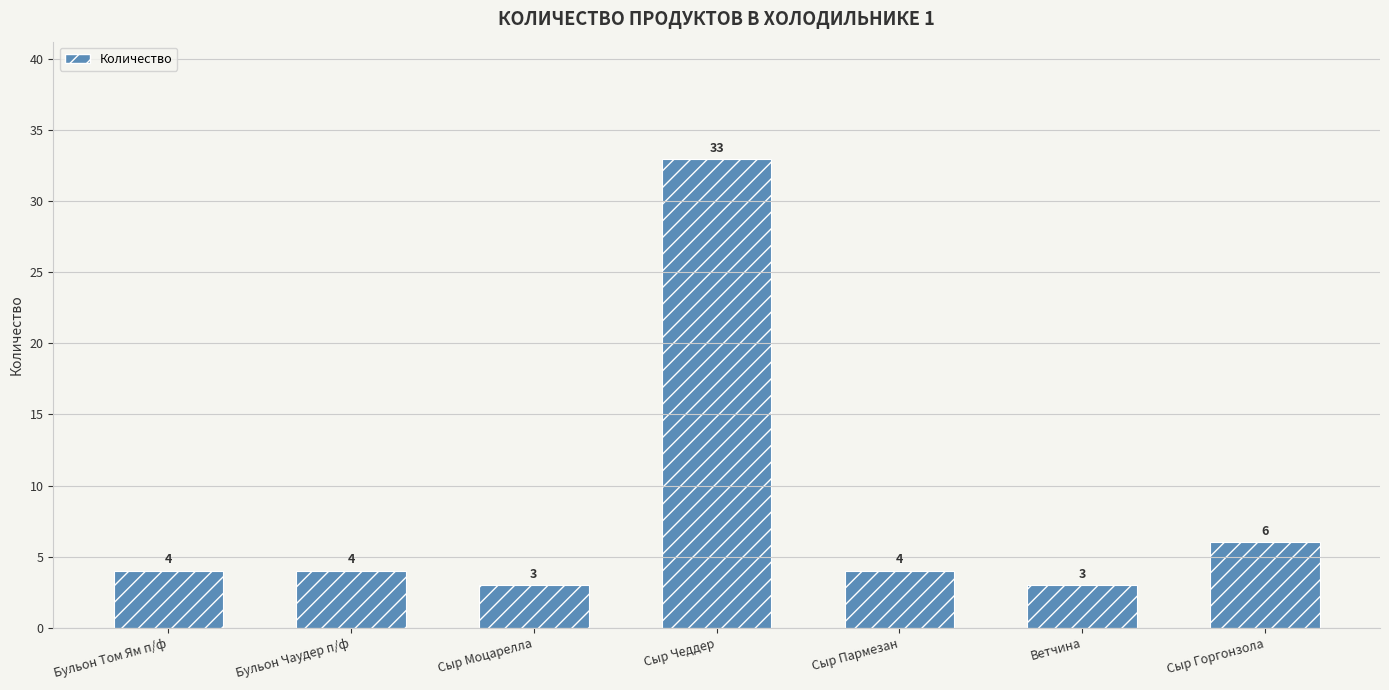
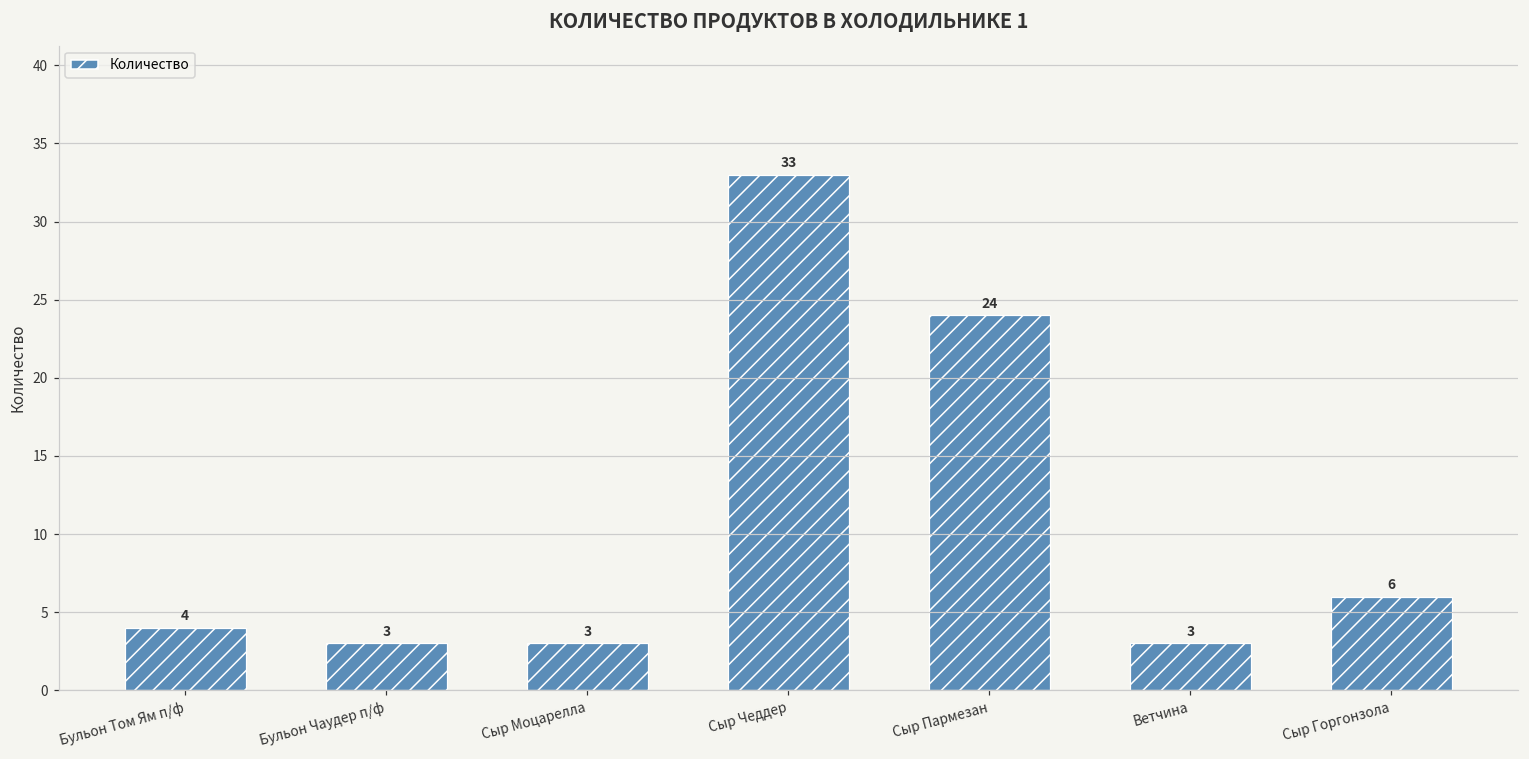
Бульон Чаудер п/ф: 4 -> 3
Сыр Пармезан: 4 -> 24
